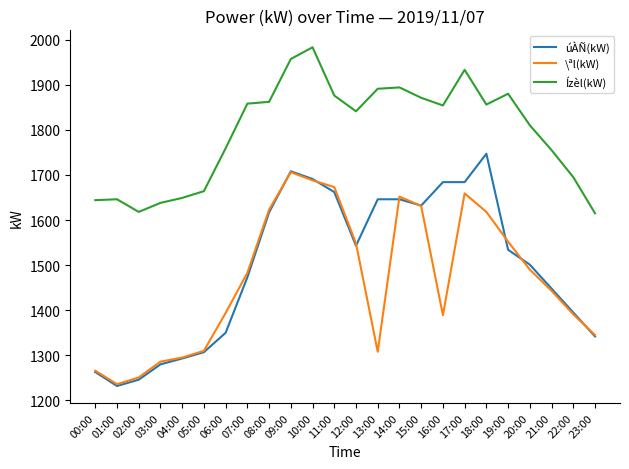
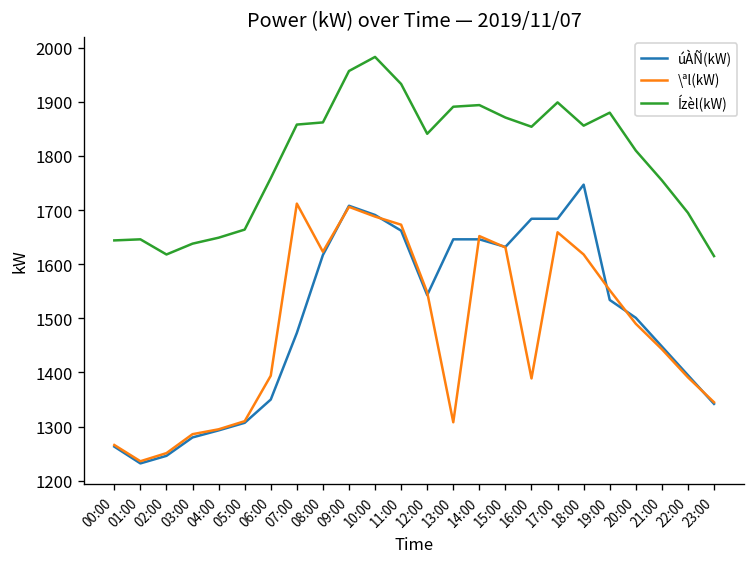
\ªl(kW), 07:00: 1480 -> 1710
Ízèl(kW), 11:00: 1880 -> 1930
Ízèl(kW), 17:00: 1930 -> 1900
